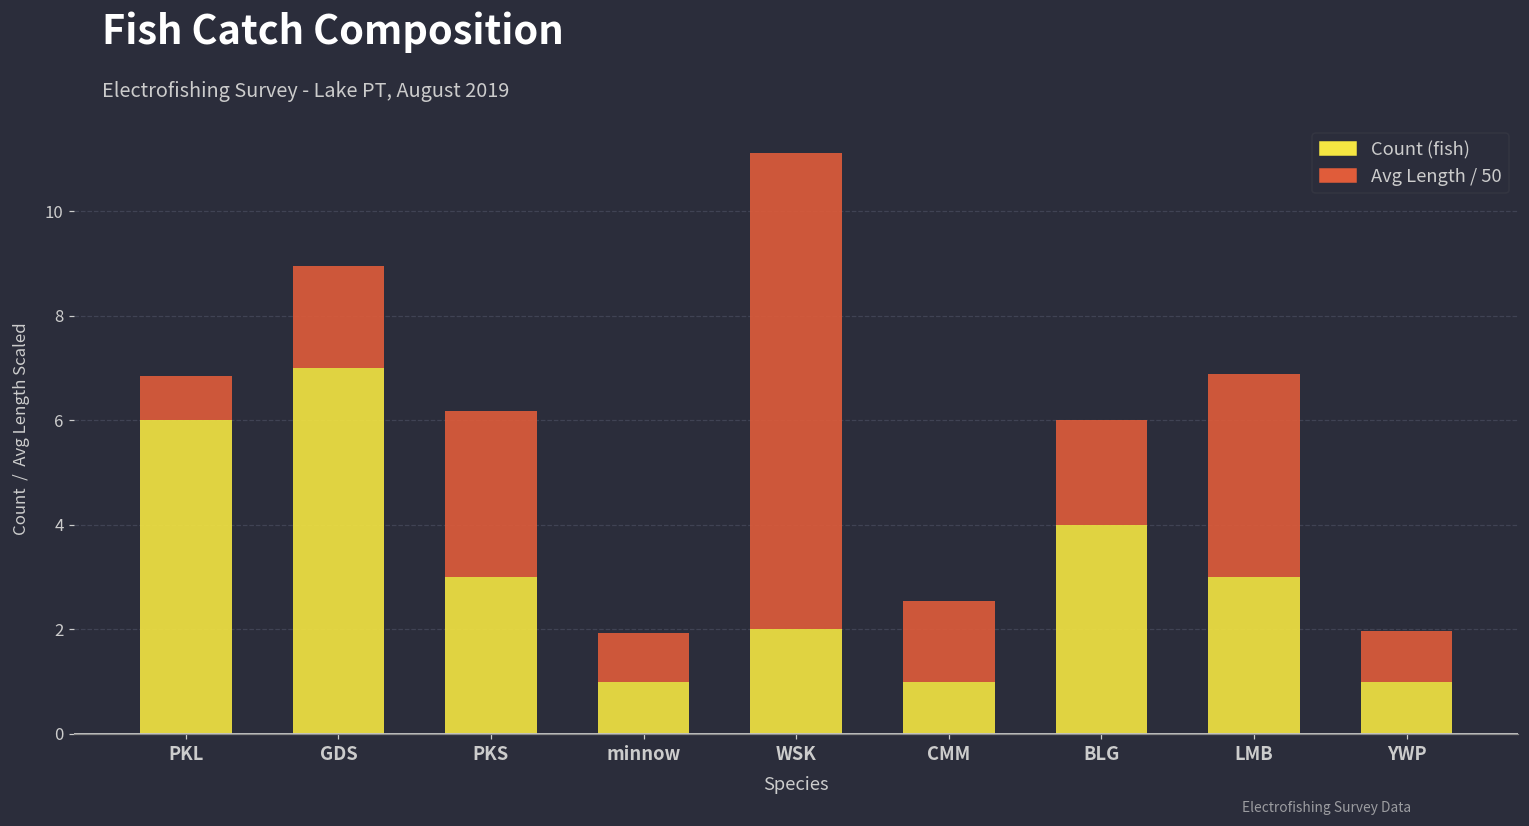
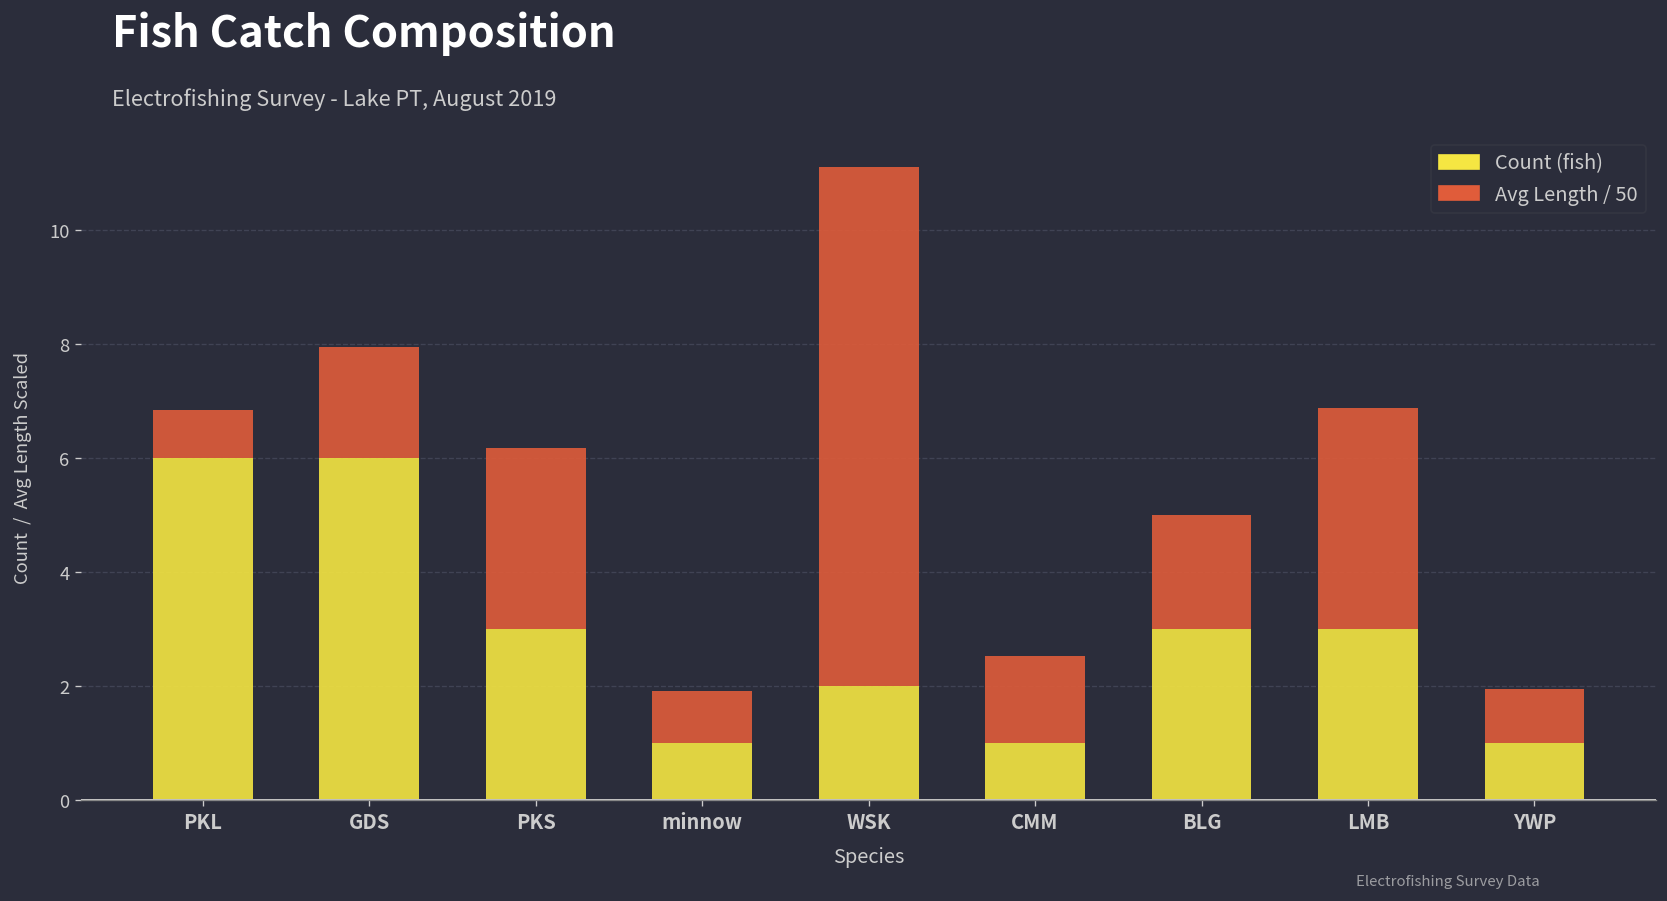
Count (fish), GDS: 7 -> 6
Count (fish), BLG: 4 -> 3
